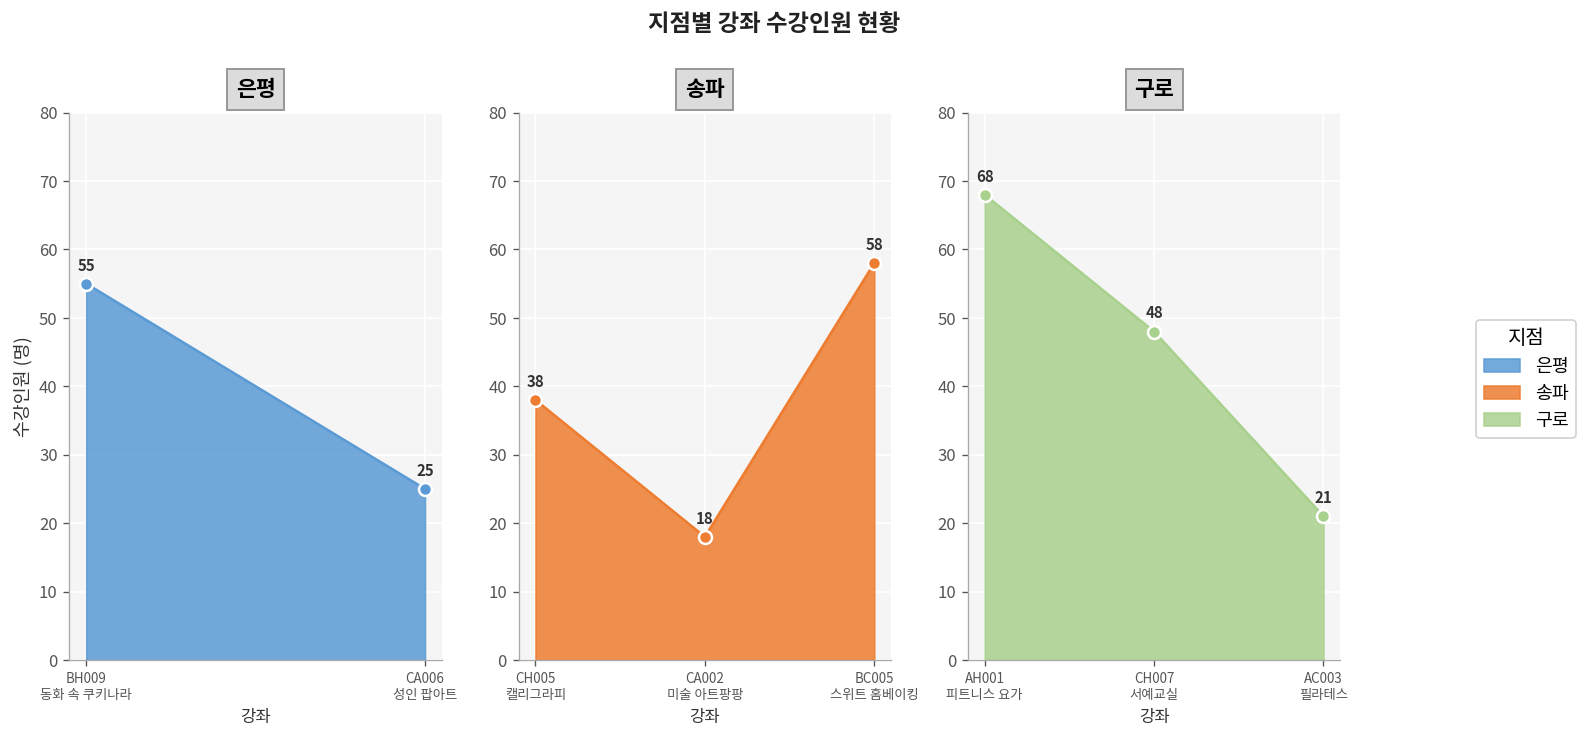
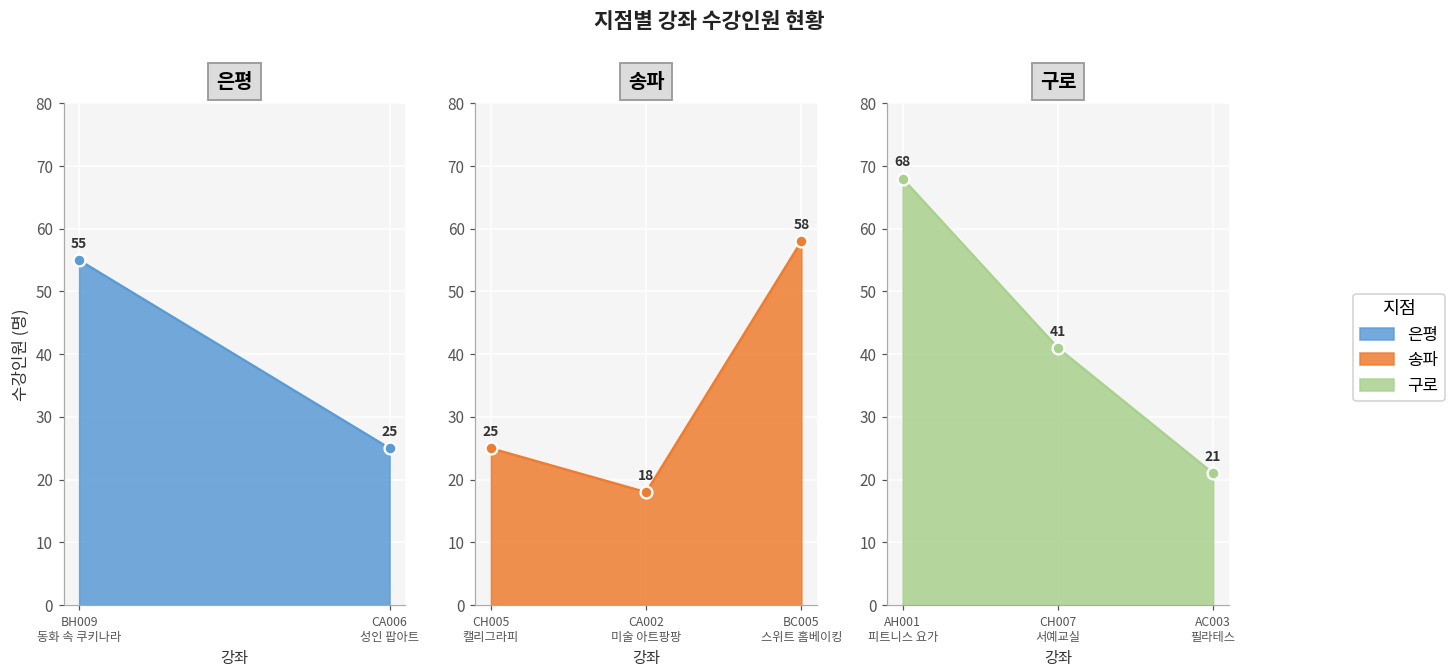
송파, CH005 캘리그라피: 38 -> 25
구로, CH007 서예교실: 48 -> 41
